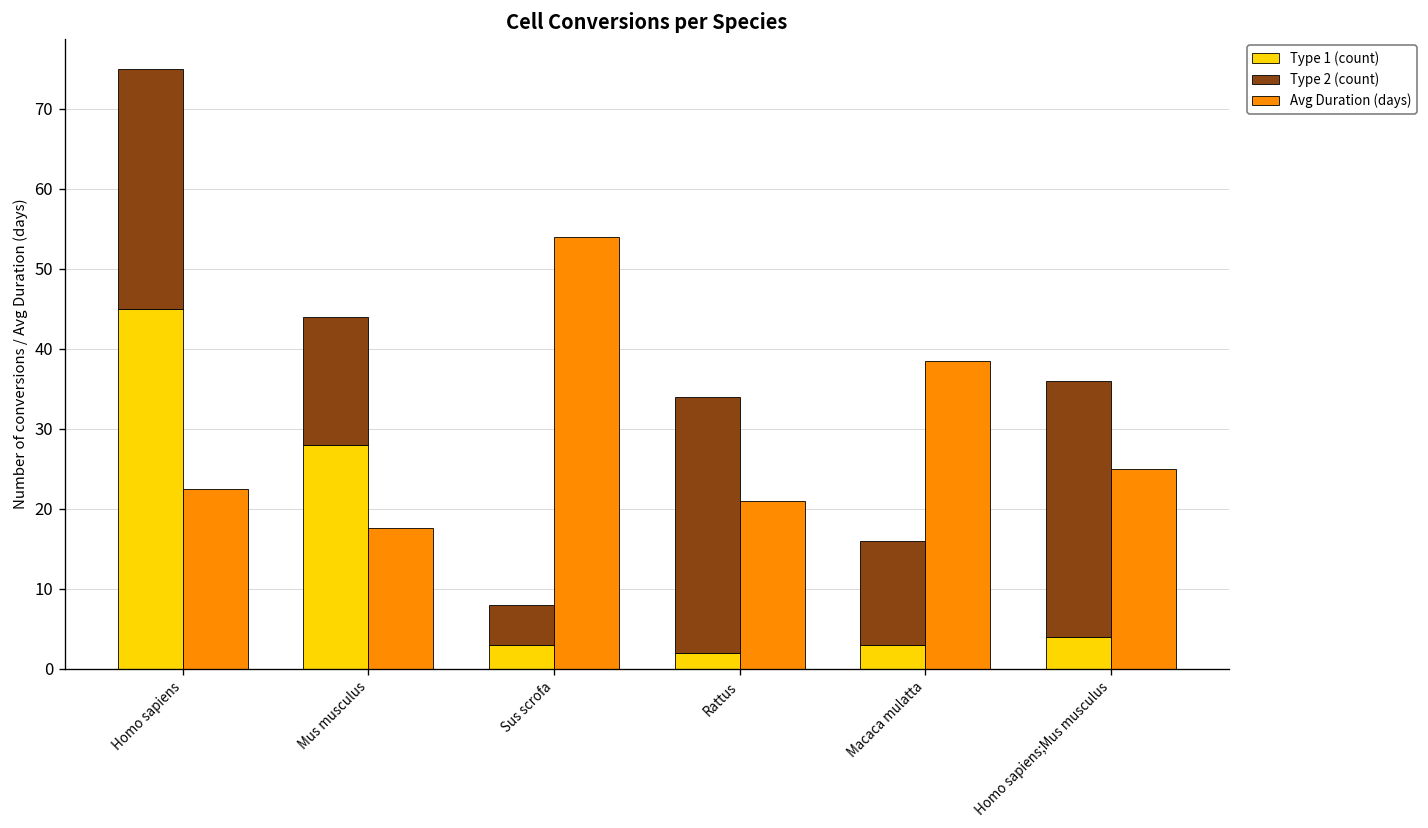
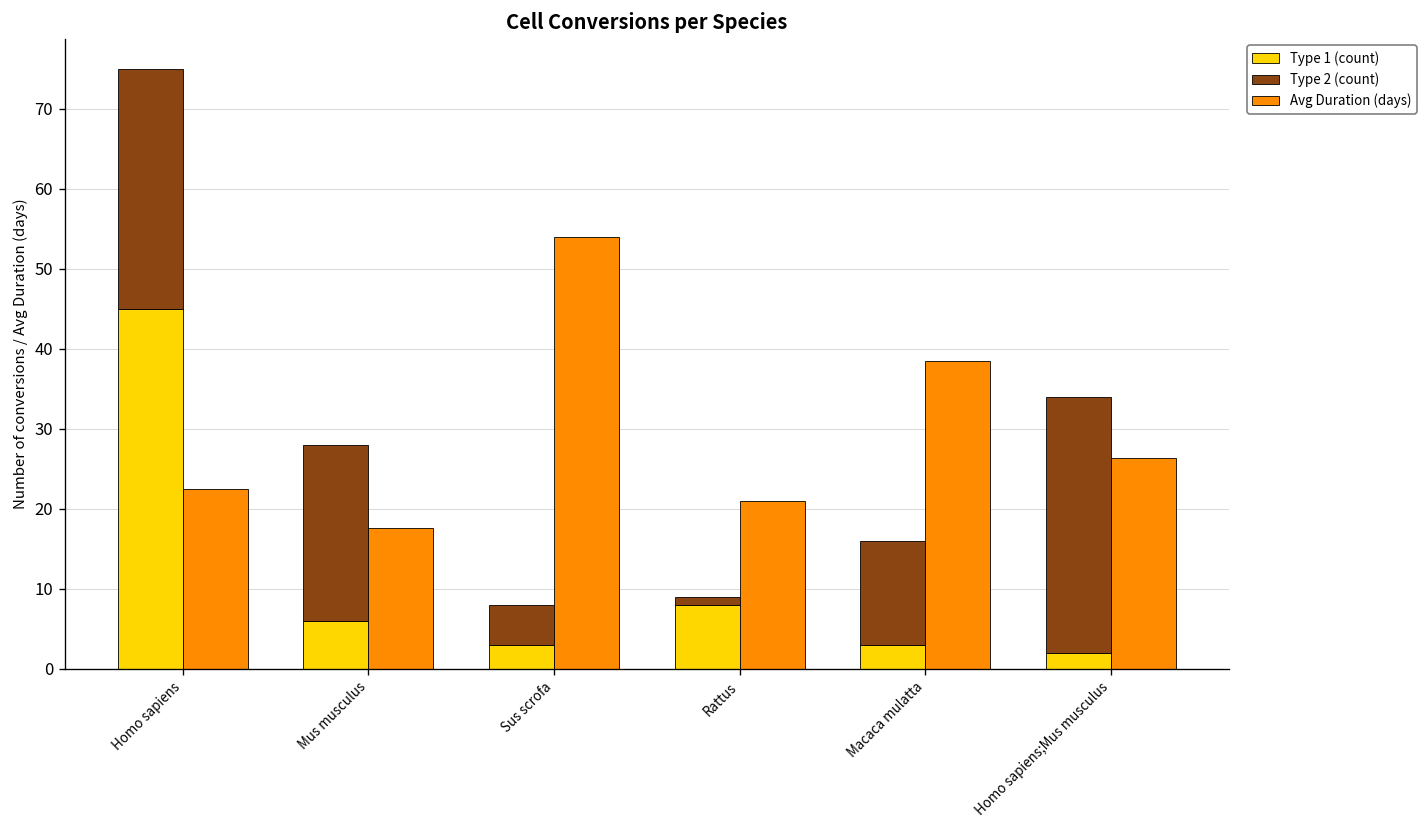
Type 1 (count), Mus musculus: 28 -> 6
Type 2 (count), Mus musculus: 16 -> 22
Type 1 (count), Rattus: 2 -> 8
Type 2 (count), Rattus: 32 -> 1
Type 1 (count), Homo sapiens;Mus musculus: 4 -> 2
Avg Duration (days), Homo sapiens;Mus musculus: 25 -> 26
